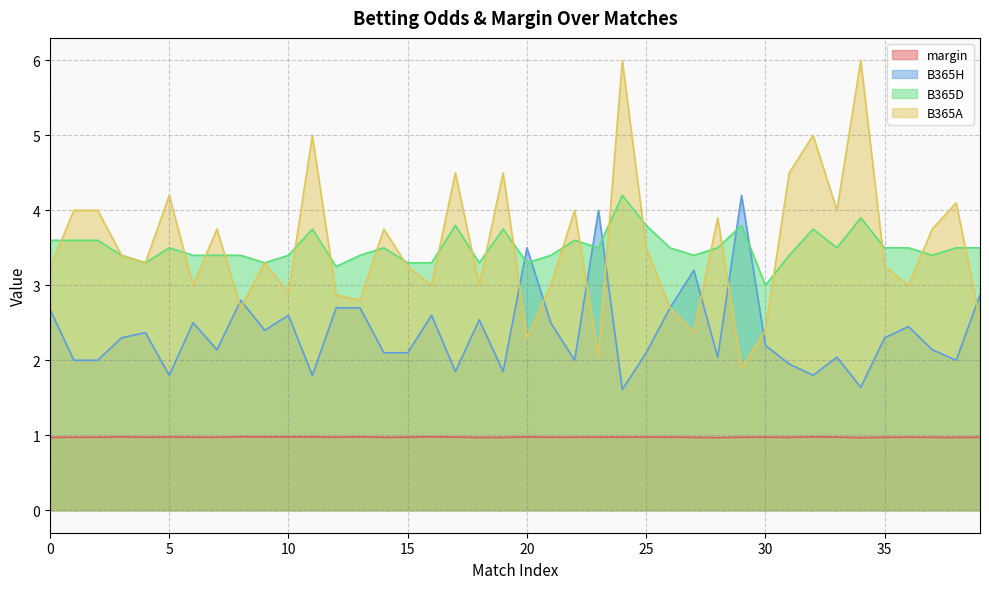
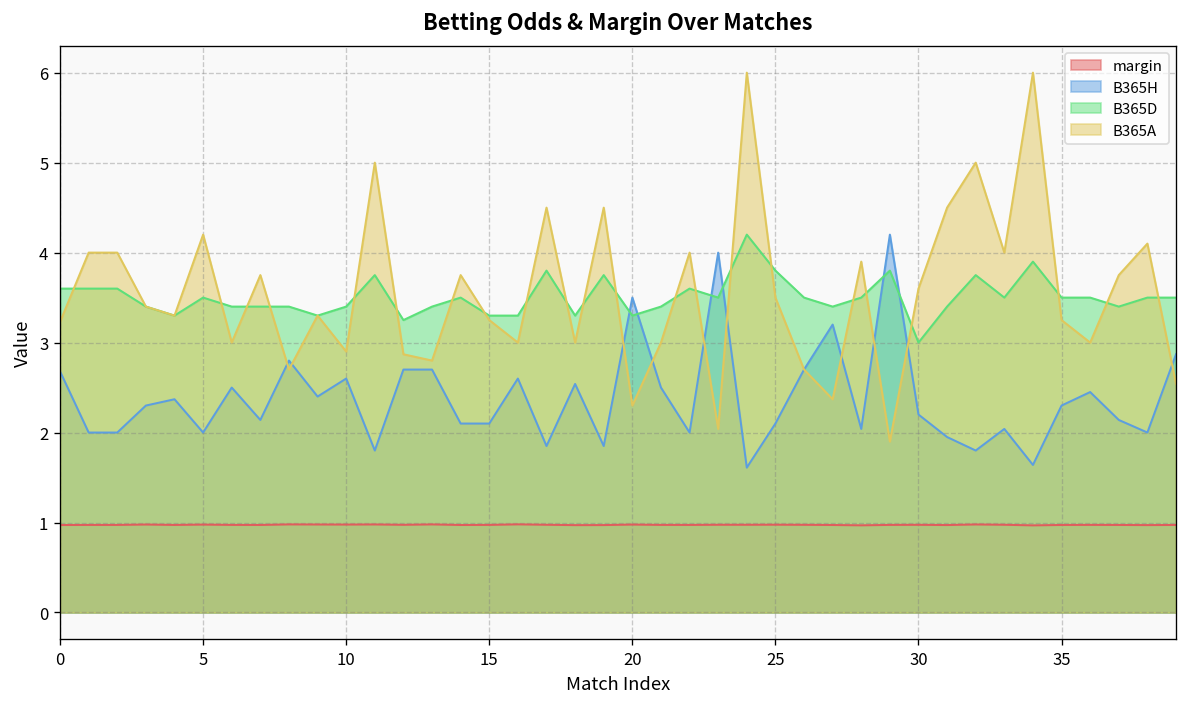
B365H, 5: 1.8 -> 2.0
B365A, 30: 2.4 -> 3.6
